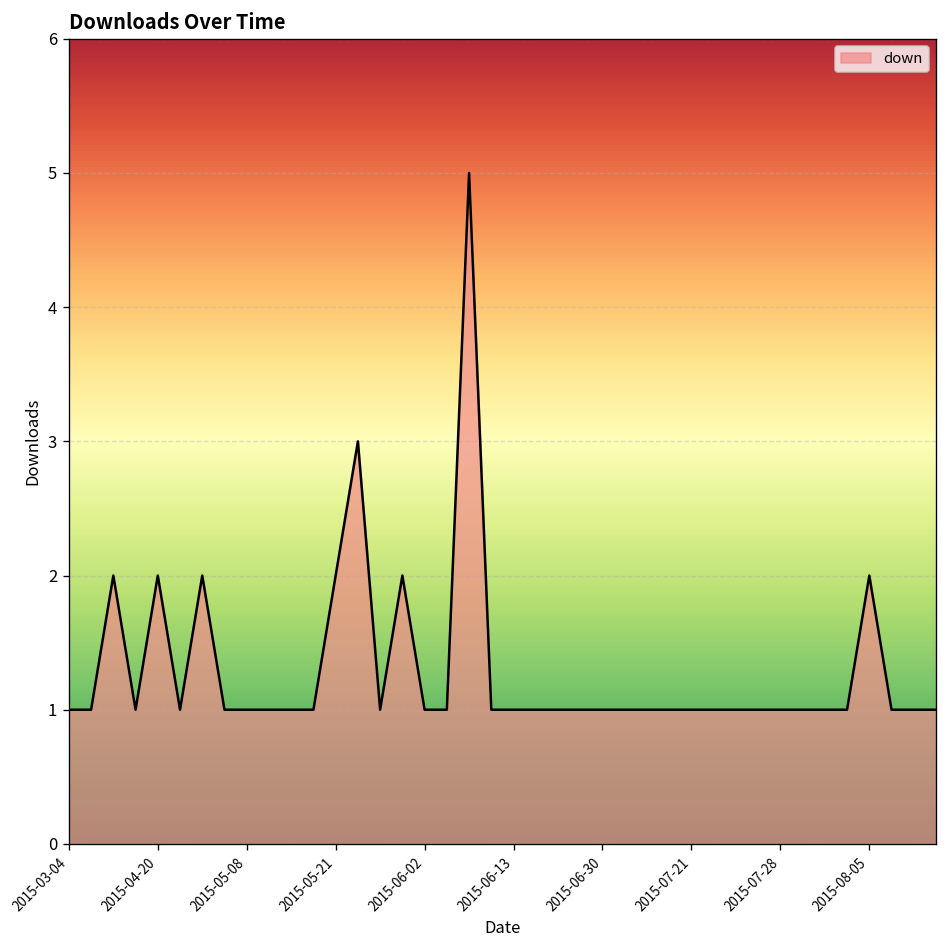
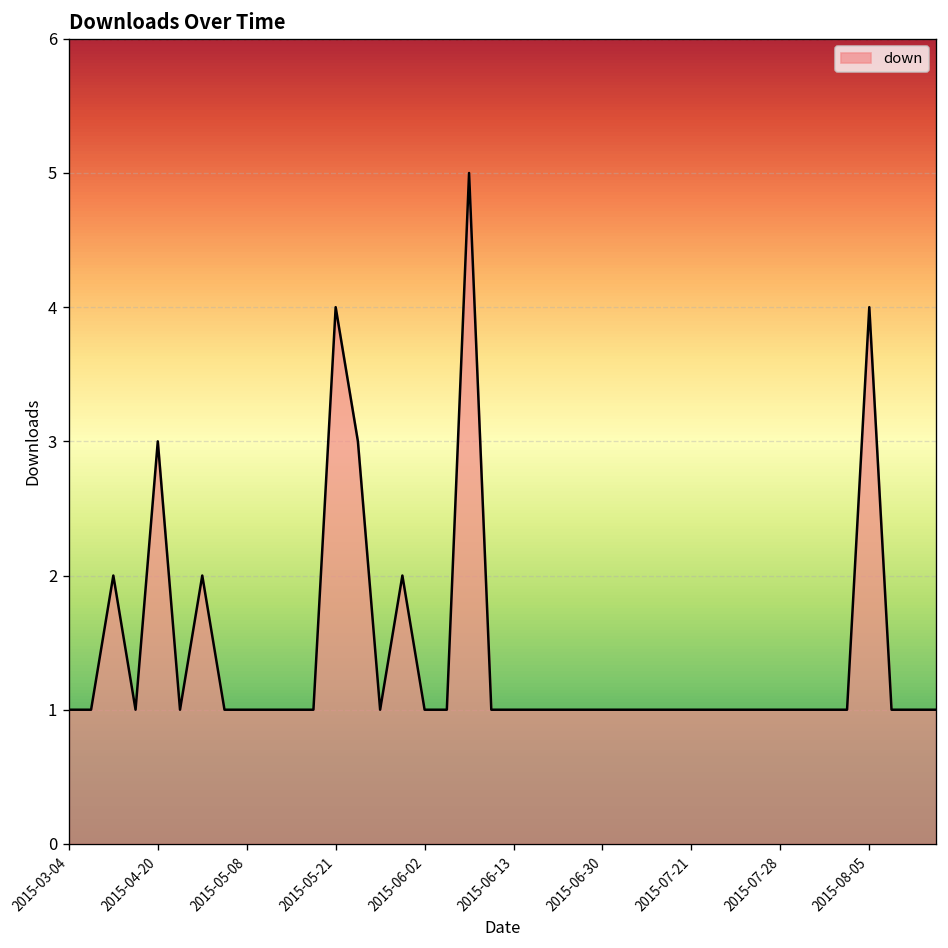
2015-04-20: 2 -> 3
2015-05-21: 2 -> 4
2015-08-05: 2 -> 4
